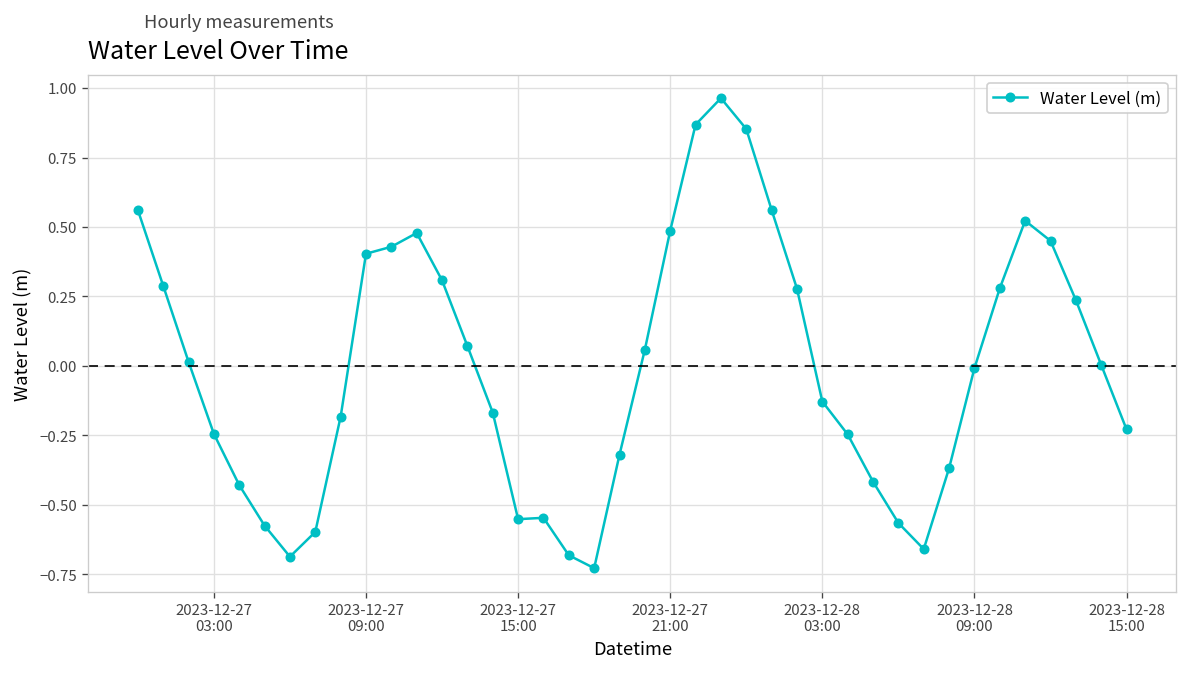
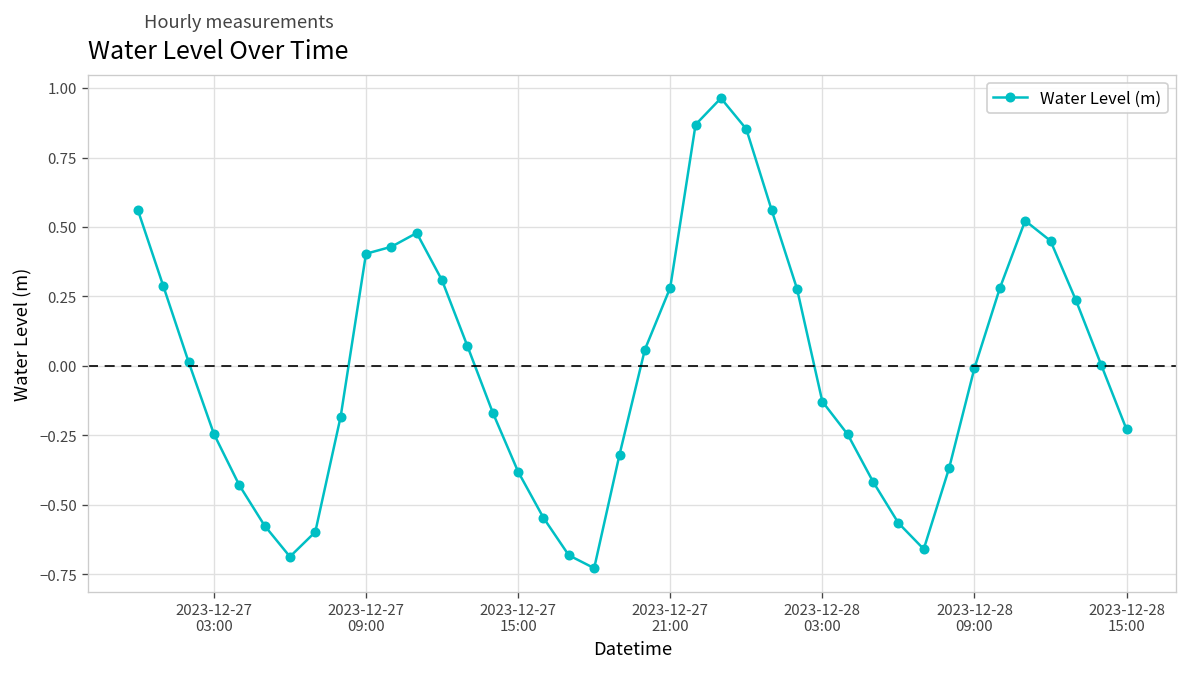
2023-12-27 15:00: -0.55 -> -0.38
2023-12-27 21:00: 0.49 -> 0.28
